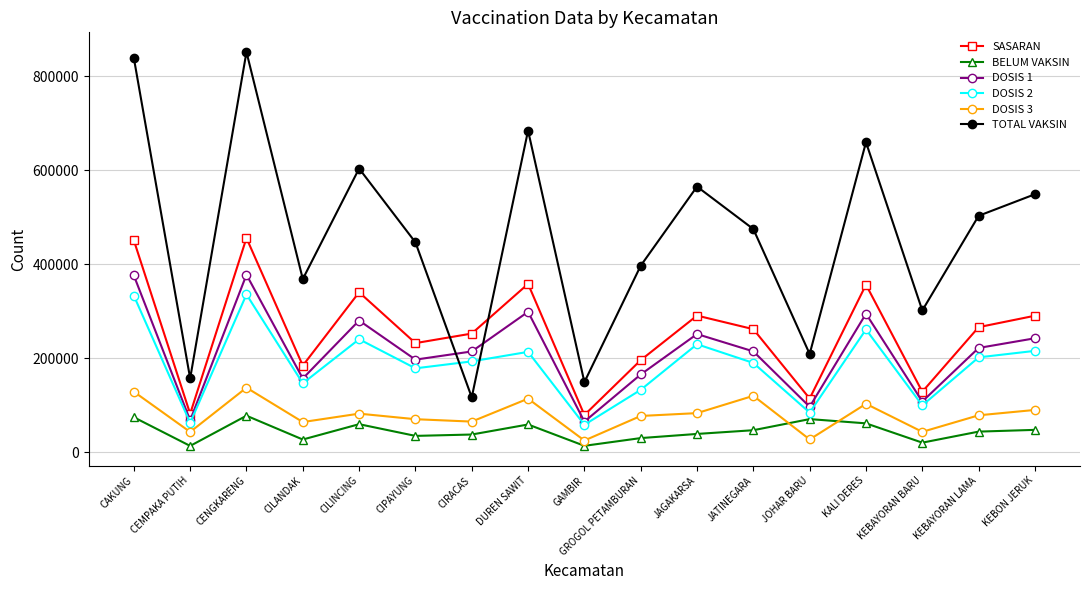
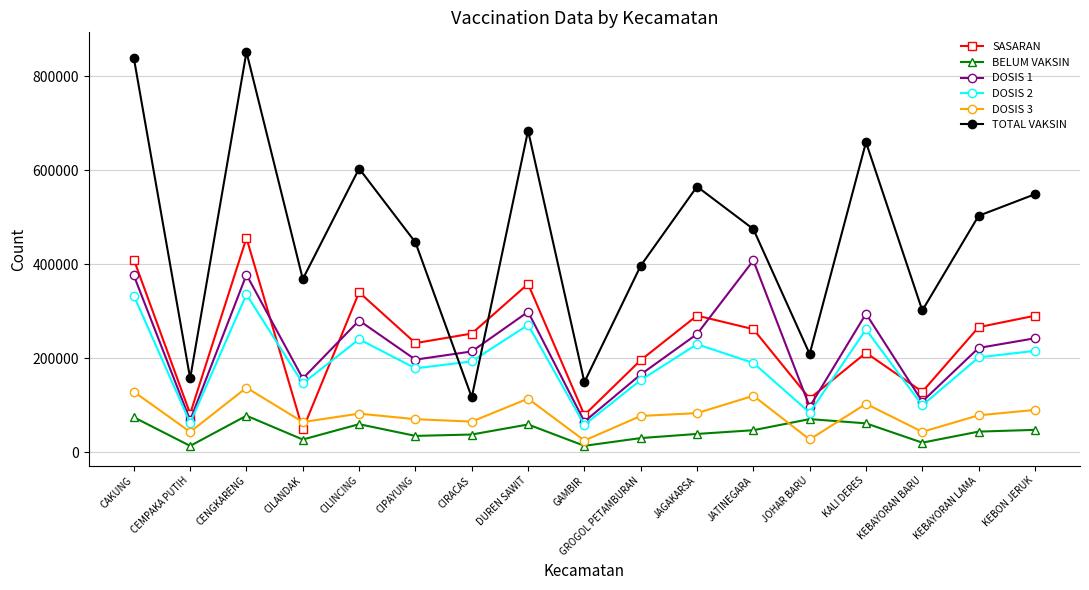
SASARAN, CAKUNG: 450000 -> 410000
SASARAN, CILANDAK: 180000 -> 50000
DOSIS 2, DUREN SAWIT: 210000 -> 270000
DOSIS 2, GROGOL PETAMBURAN: 130000 -> 150000
DOSIS 1, JATINEGARA: 210000 -> 410000
SASARAN, KALI DERES: 360000 -> 210000
